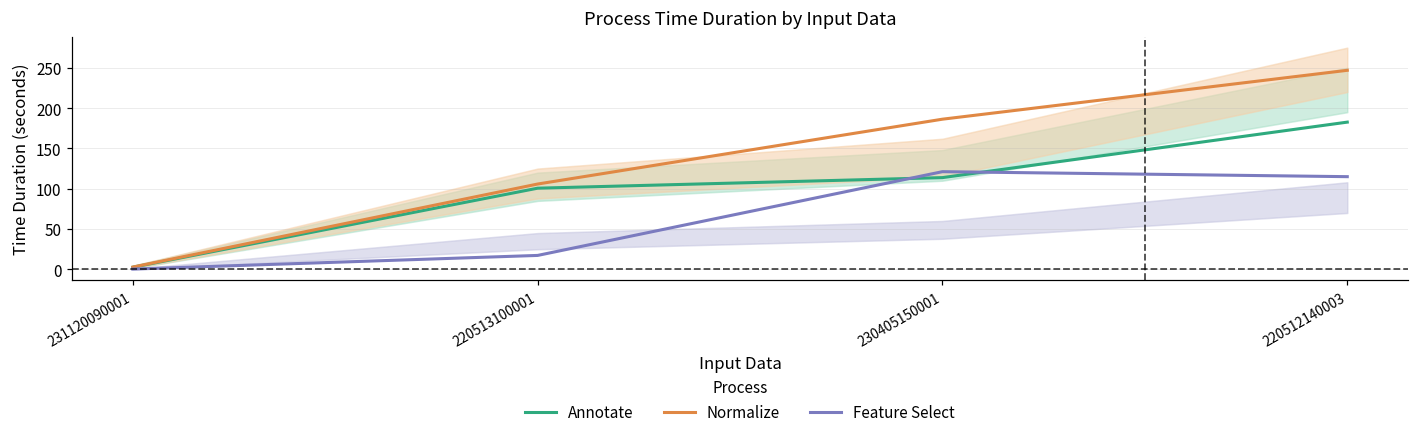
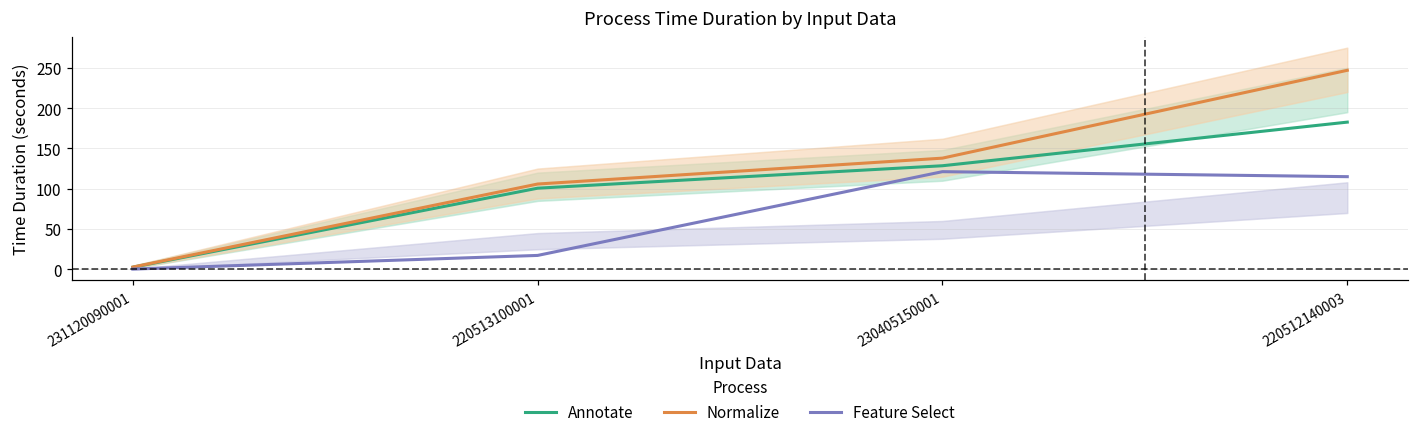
Annotate, 230405150001: 110 -> 130
Normalize, 230405150001: 190 -> 140
